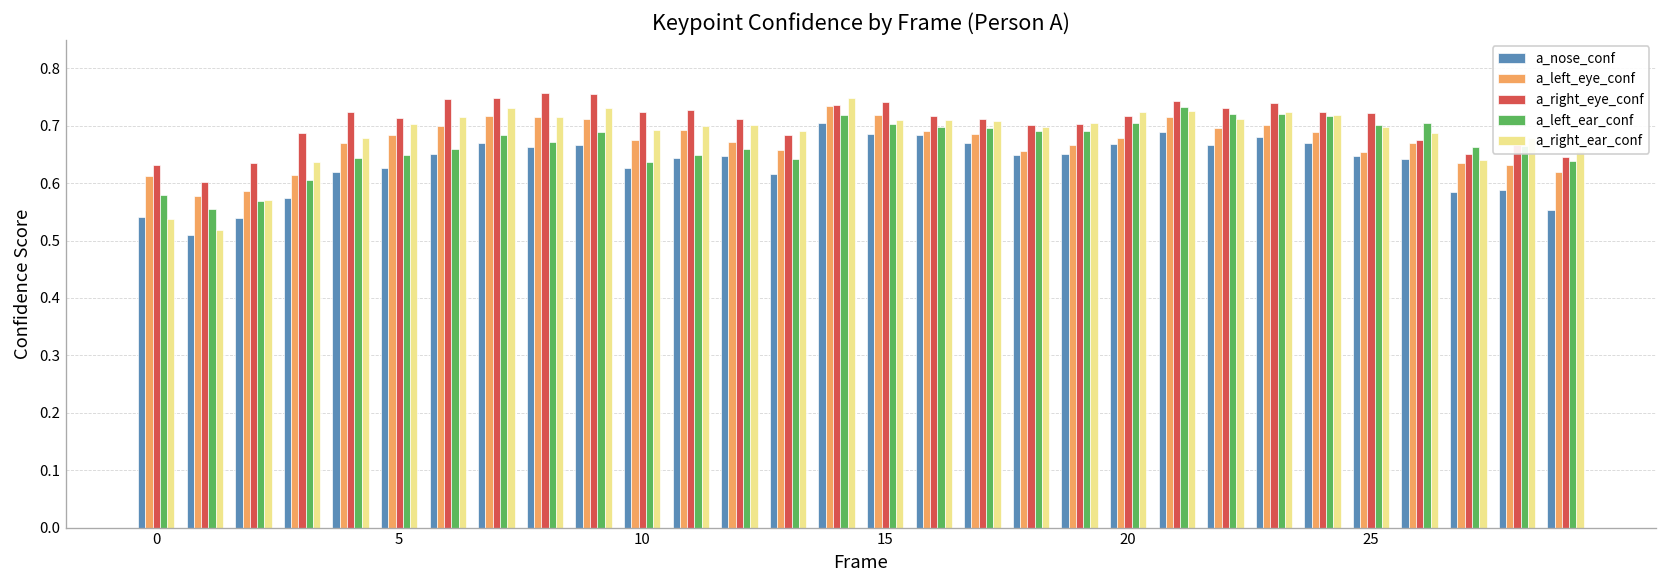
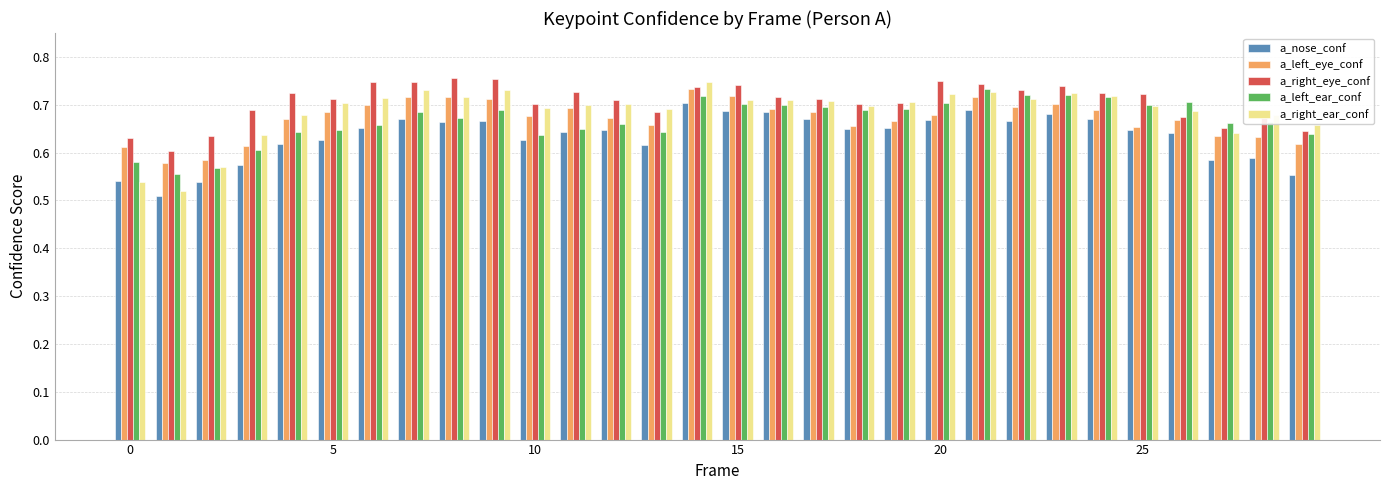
a_right_eye_conf, 10: 0.72 -> 0.70
a_right_eye_conf, 20: 0.72 -> 0.75
